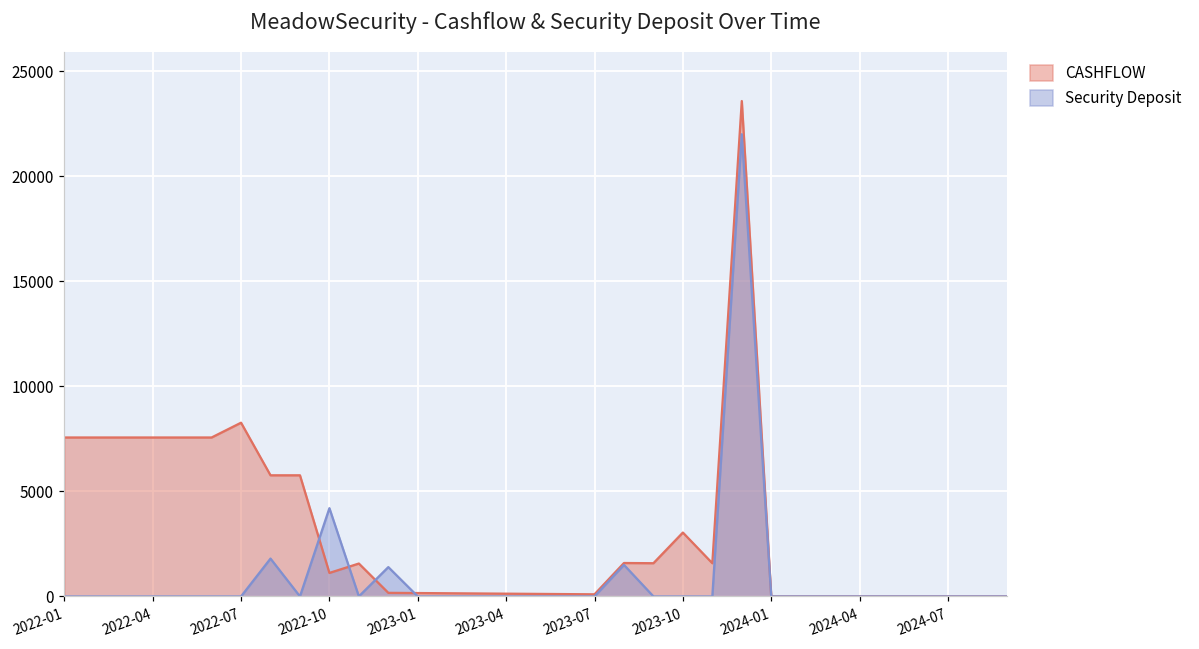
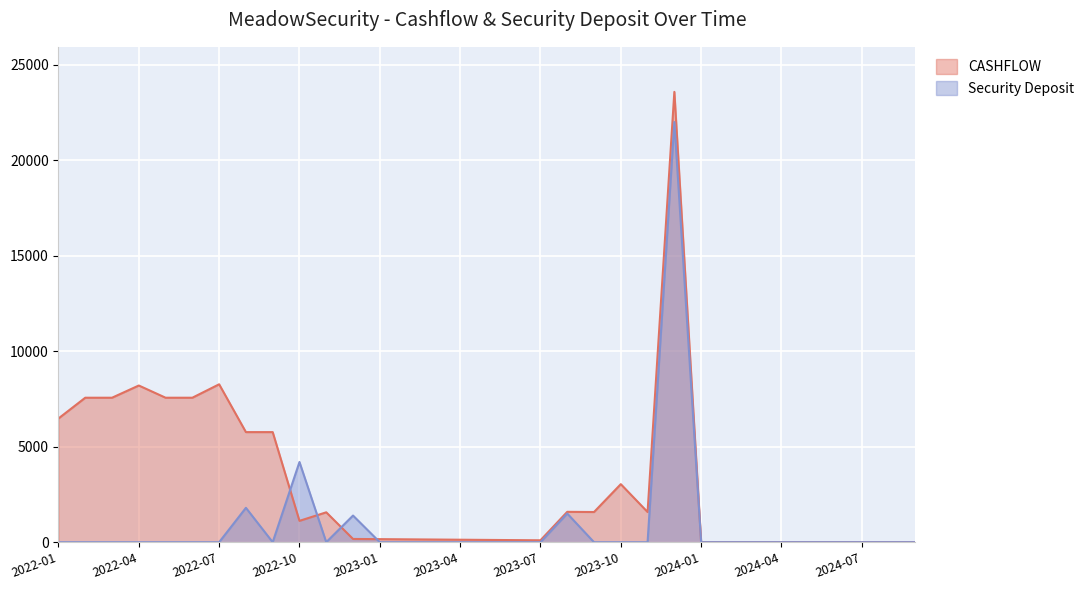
CASHFLOW, 2022-01: 7600 -> 6500
CASHFLOW, 2022-04: 7600 -> 8200
